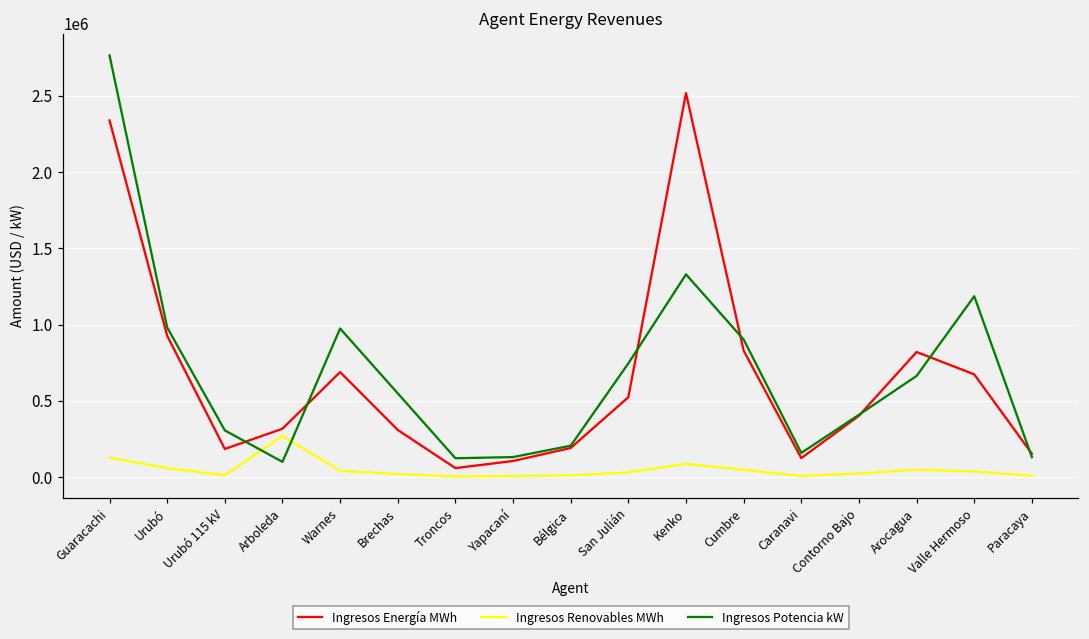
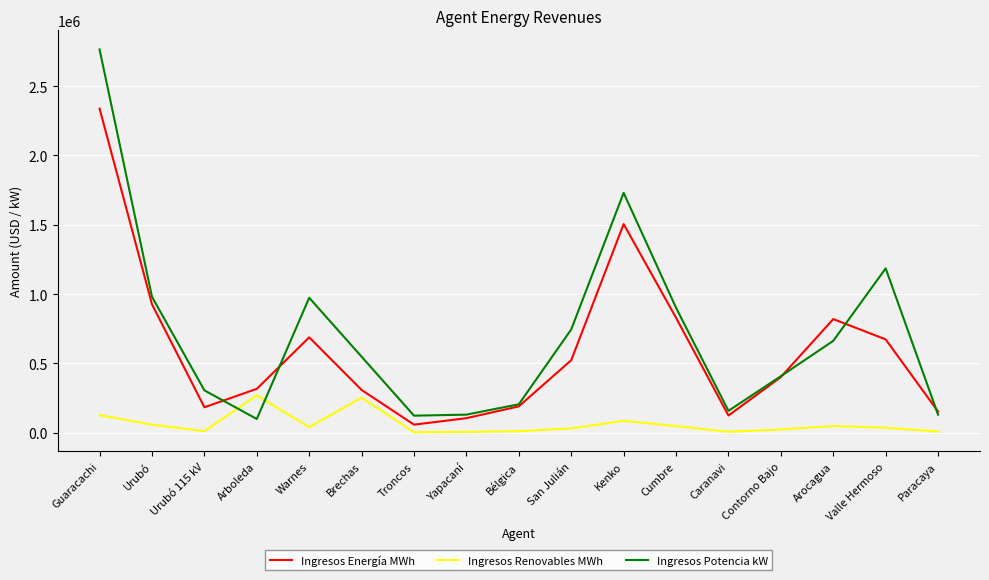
Ingresos Renovables MWh, Brechas: 20000 -> 250000
Ingresos Energía MWh, Kenko: 2520000 -> 1510000
Ingresos Potencia kW, Kenko: 1330000 -> 1730000
